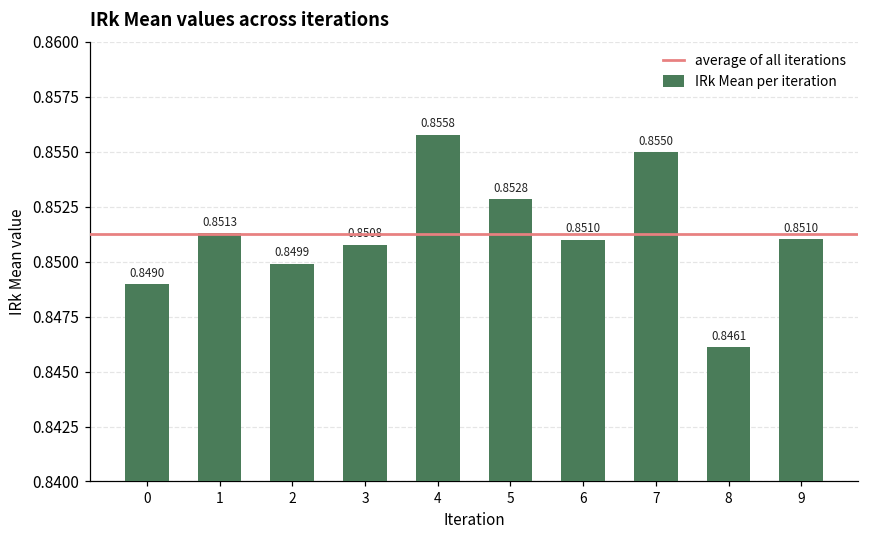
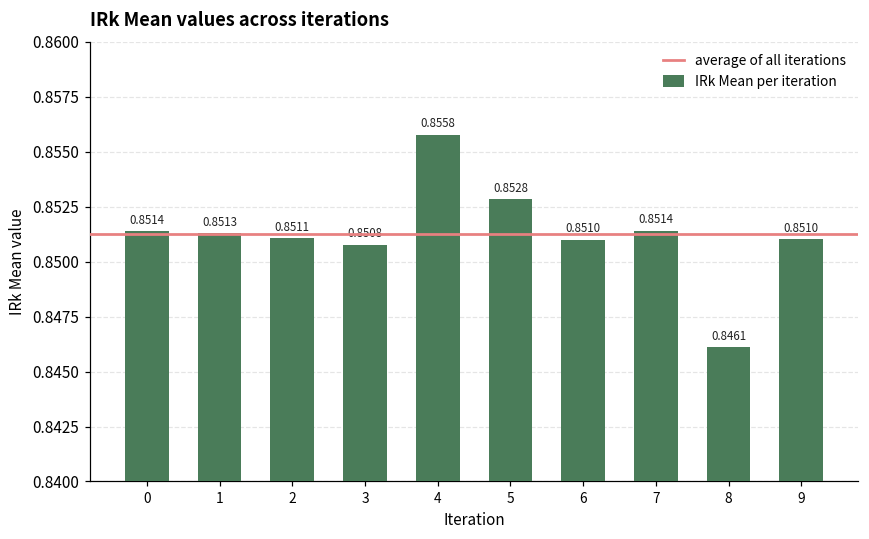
0: 0.8490 -> 0.8514
2: 0.8499 -> 0.8511
7: 0.8550 -> 0.8514
